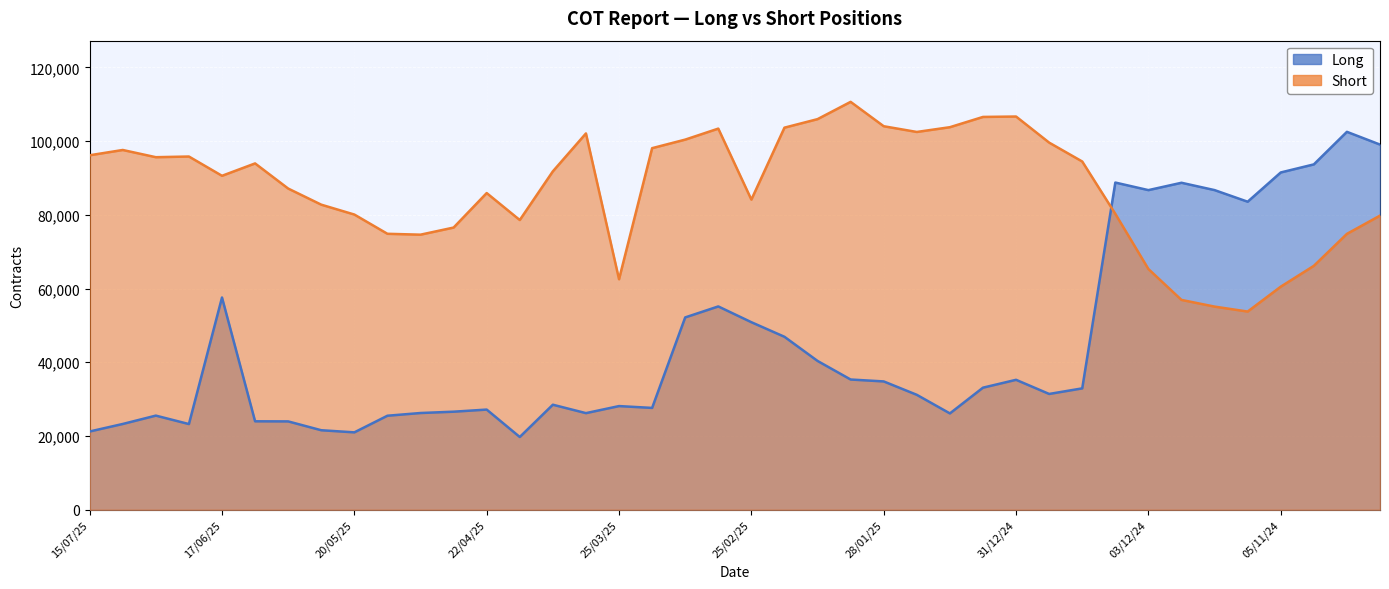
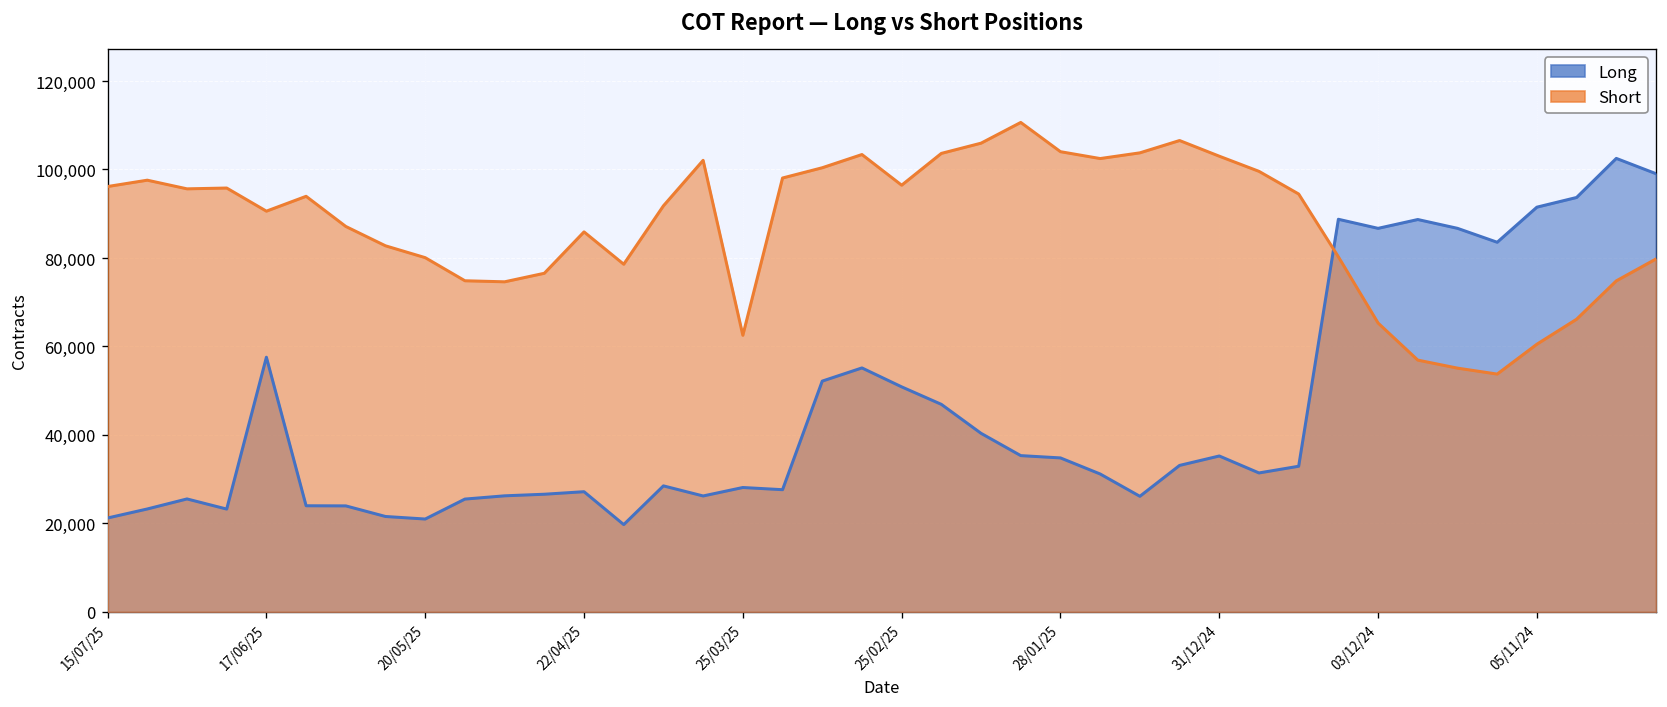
Short, 25/02/25: 84,000 -> 96,000
Short, 31/12/24: 107,000 -> 103,000
